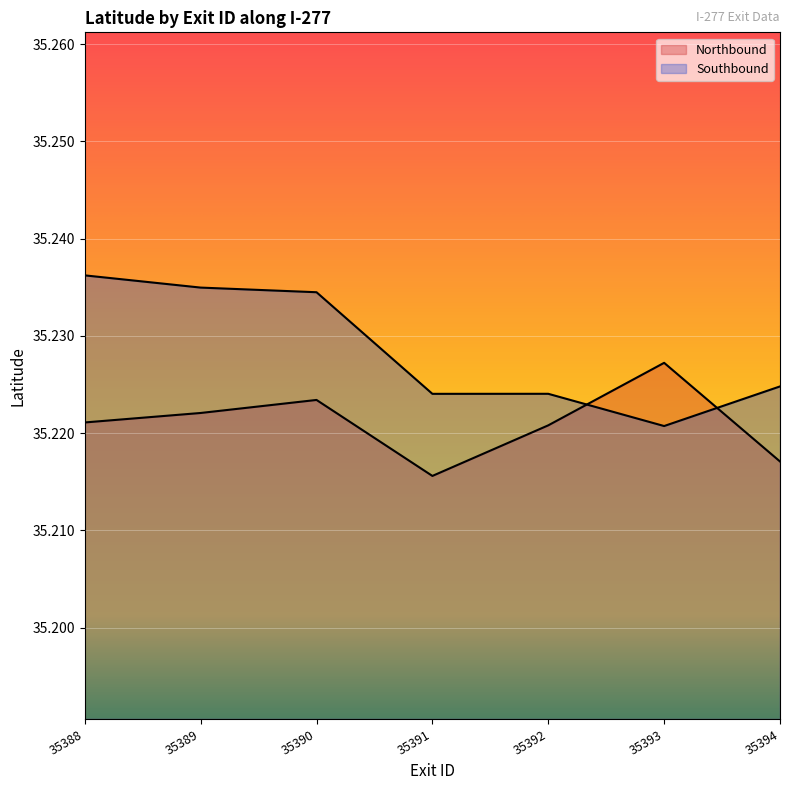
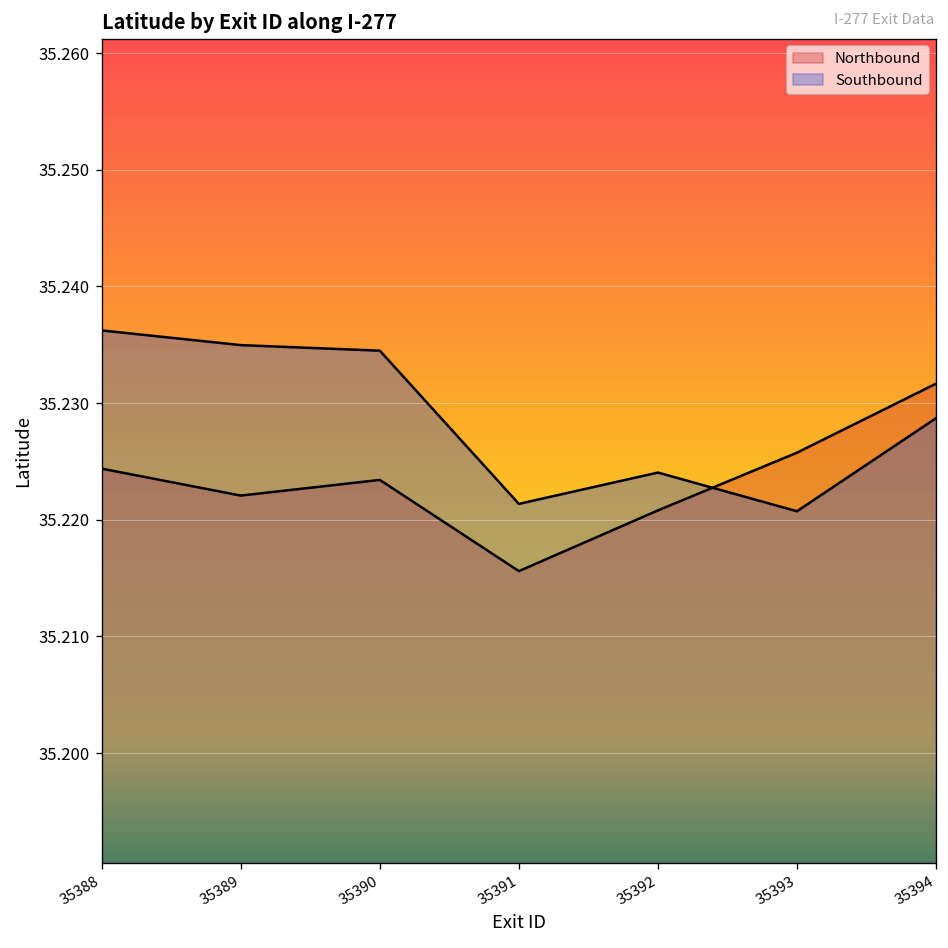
Northbound, 35388: 35.221 -> 35.224
Southbound, 35391: 35.224 -> 35.221
Northbound, 35393: 35.227 -> 35.226
Northbound, 35394: 35.217 -> 35.232
Southbound, 35394: 35.225 -> 35.229
